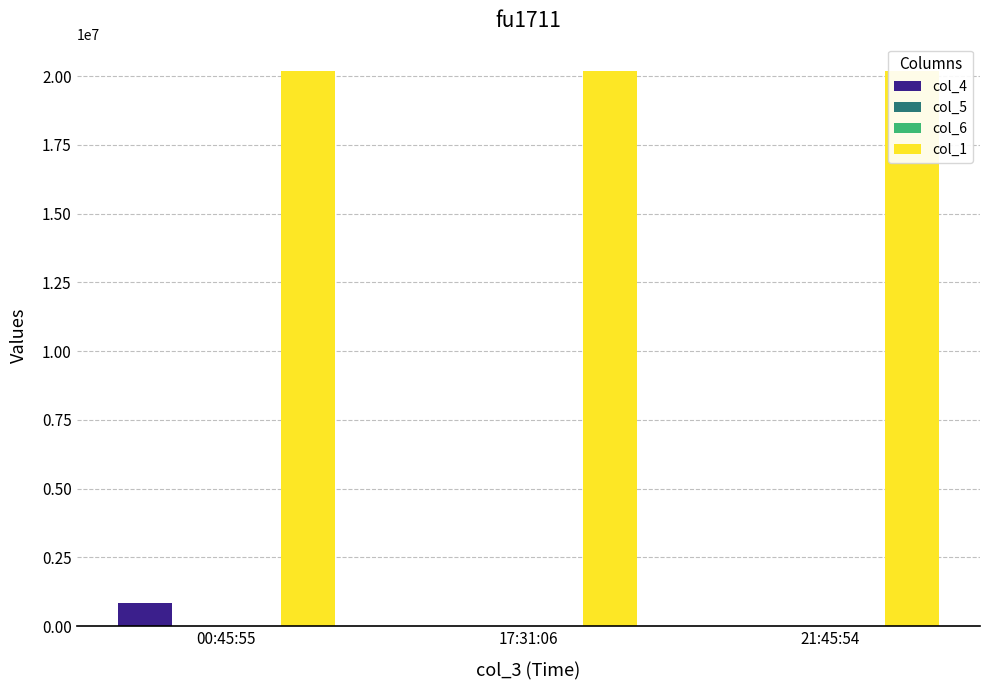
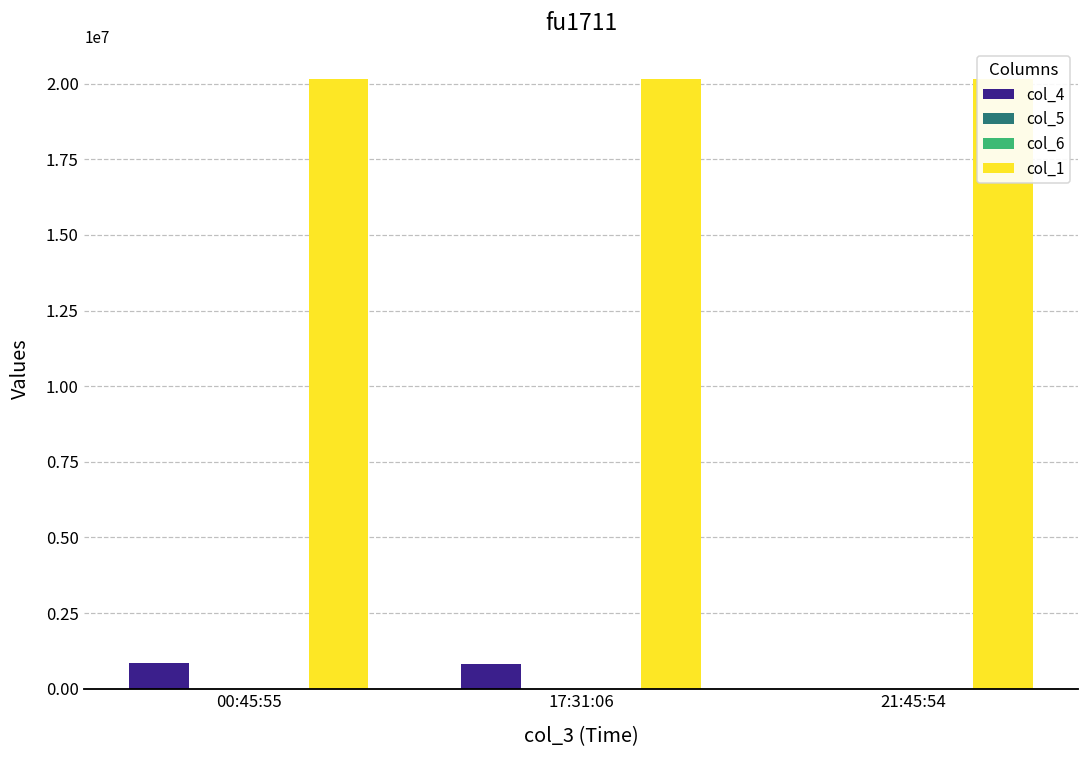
col_4, 17:31:06: 0 -> 800000
